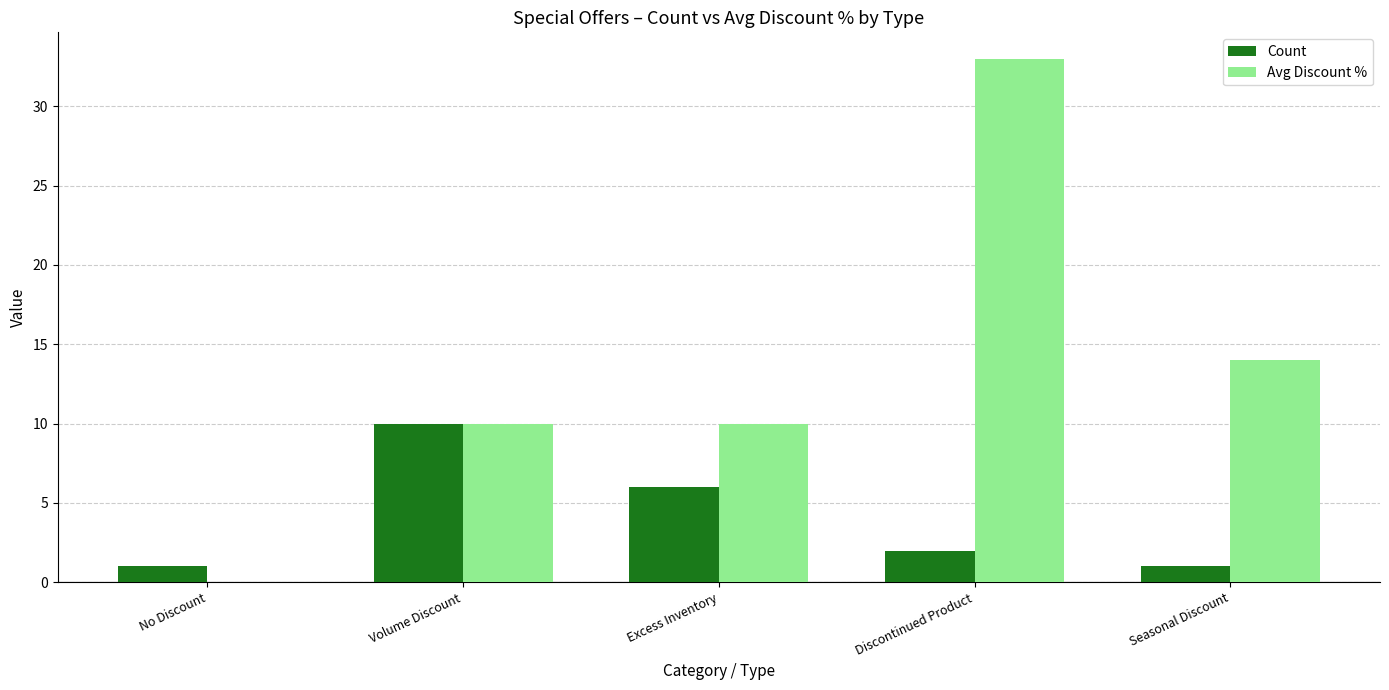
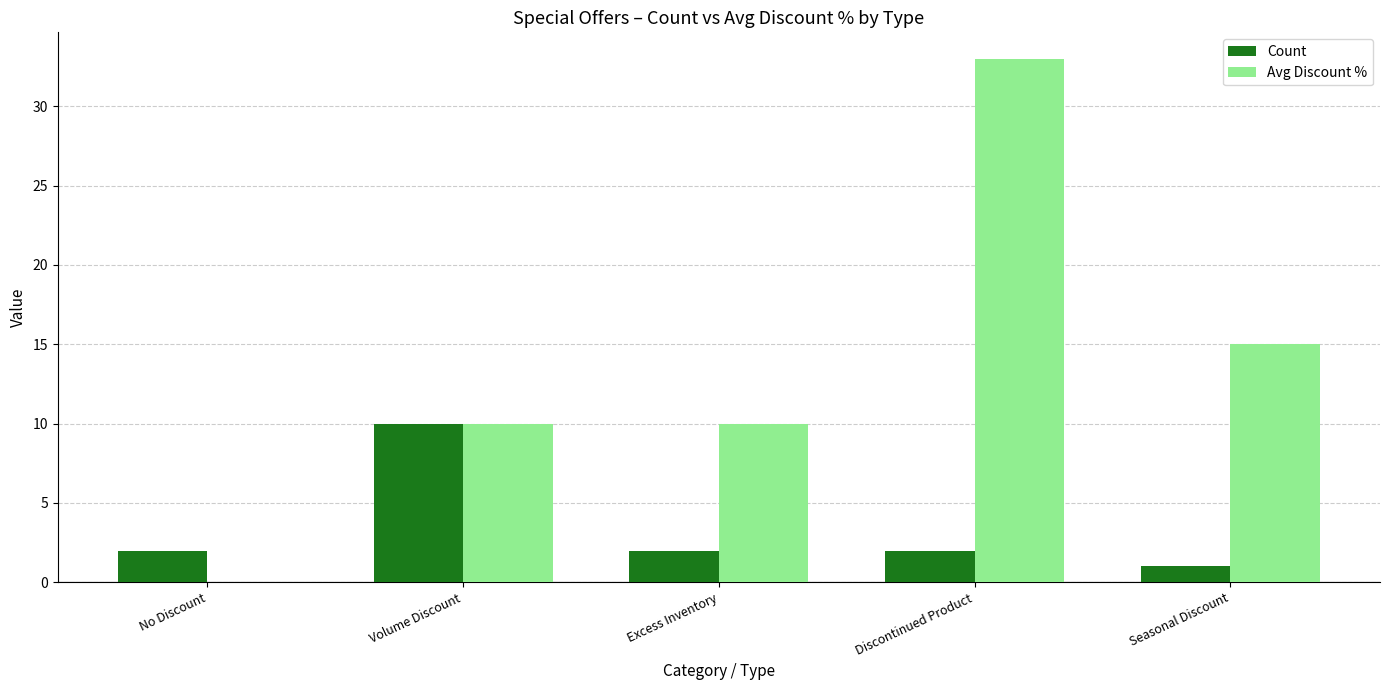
Count, No Discount: 1 -> 2
Count, Excess Inventory: 6 -> 2
Avg Discount %, Seasonal Discount: 14.0 -> 15.0
